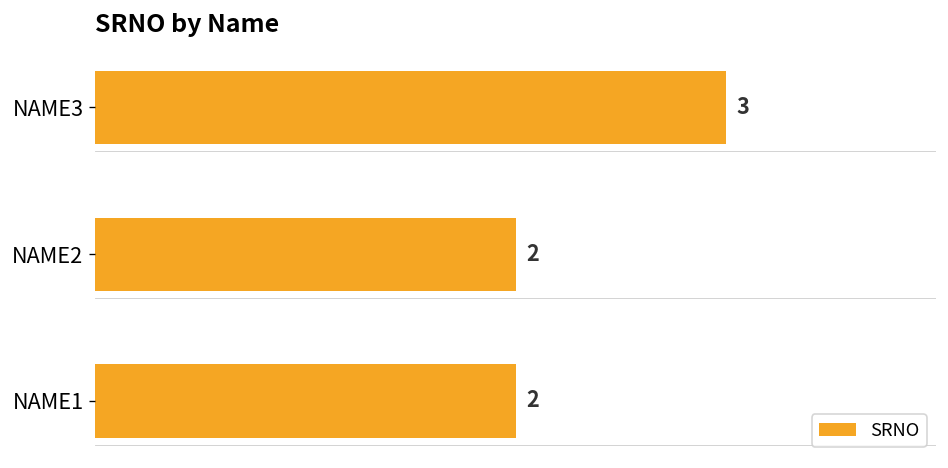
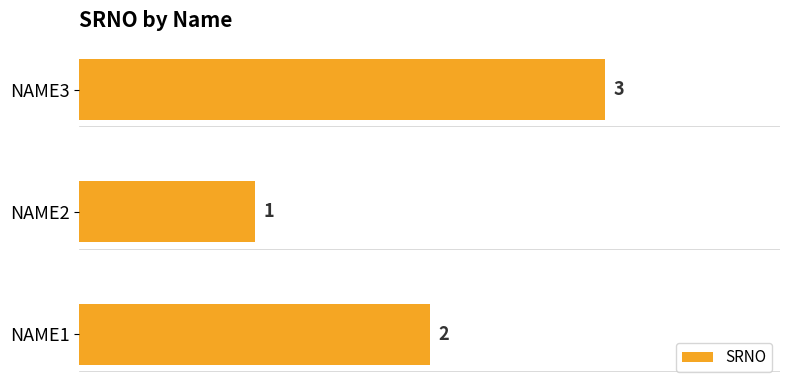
NAME2: 2 -> 1
